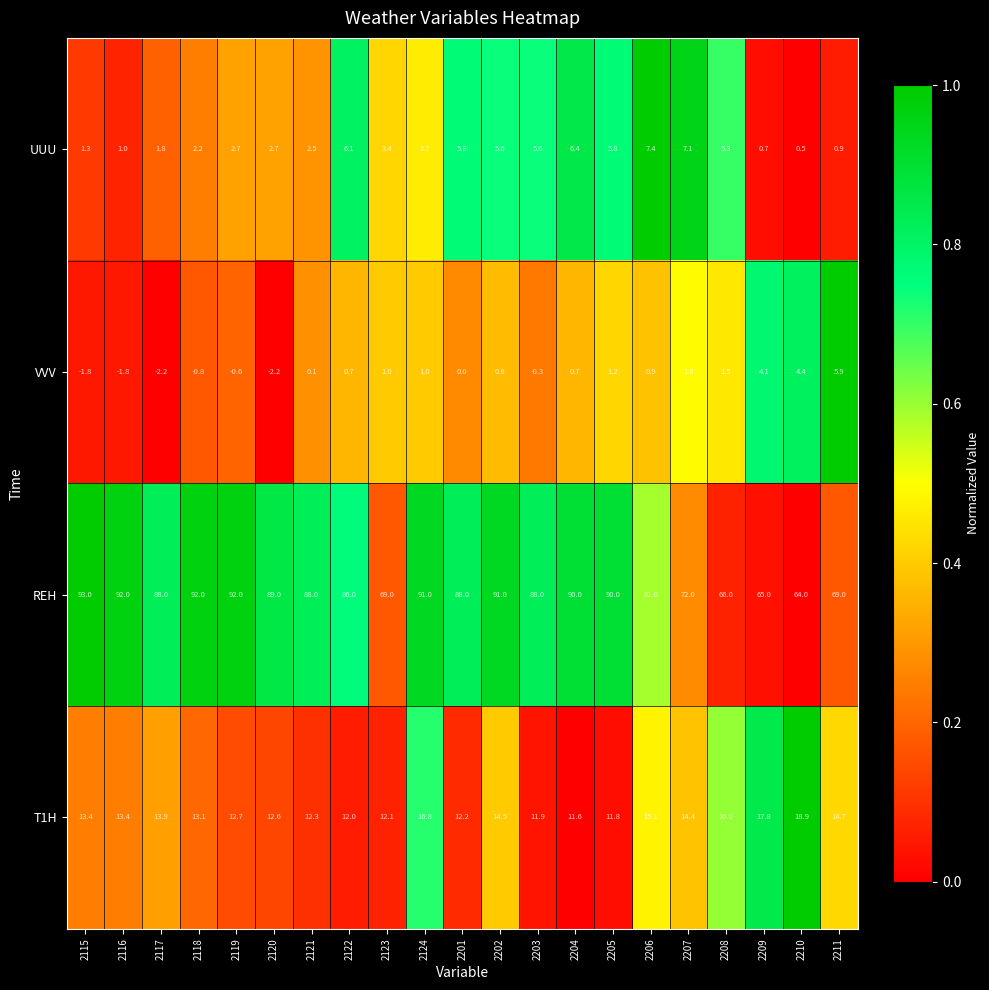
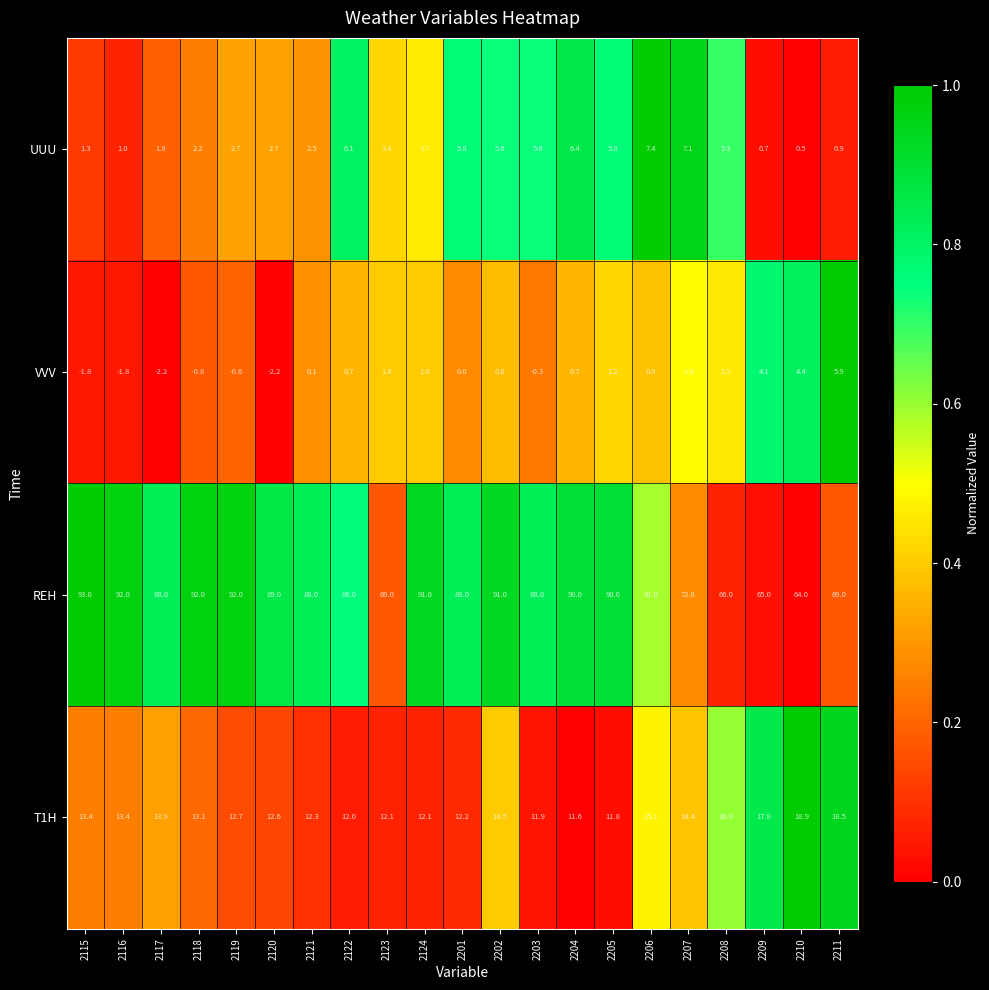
T1H, 2124: 16.8 -> 12.1
T1H, 2211: 14.7 -> 18.5
